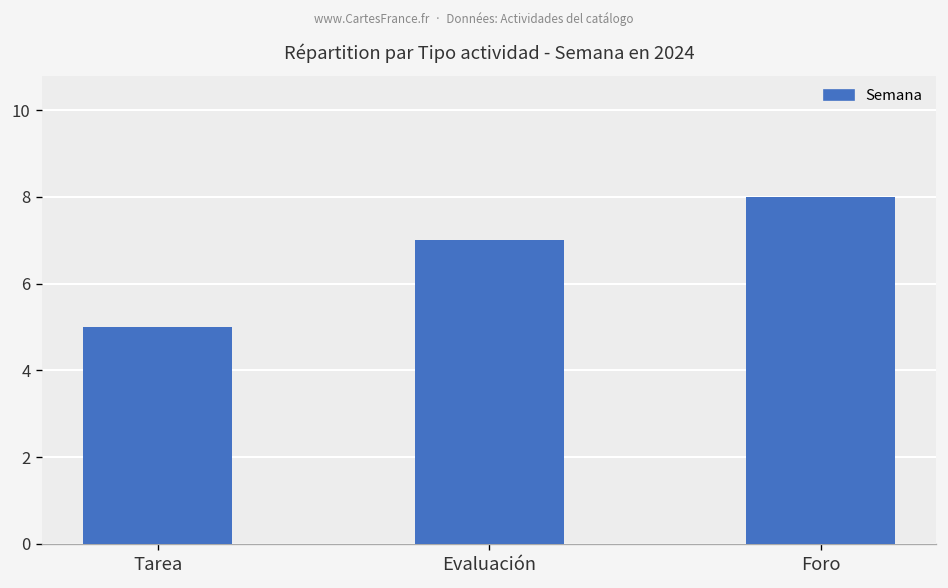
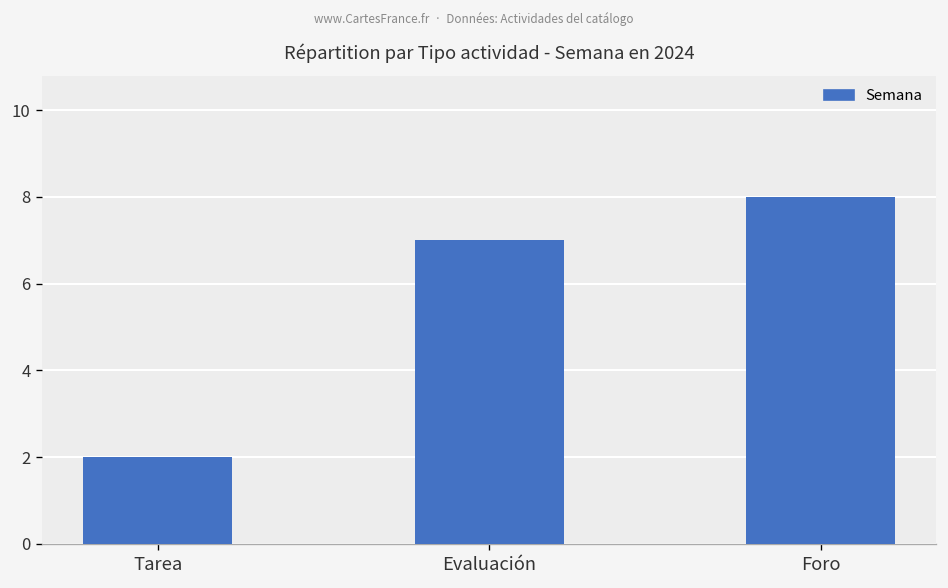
Tarea: 5 -> 2
